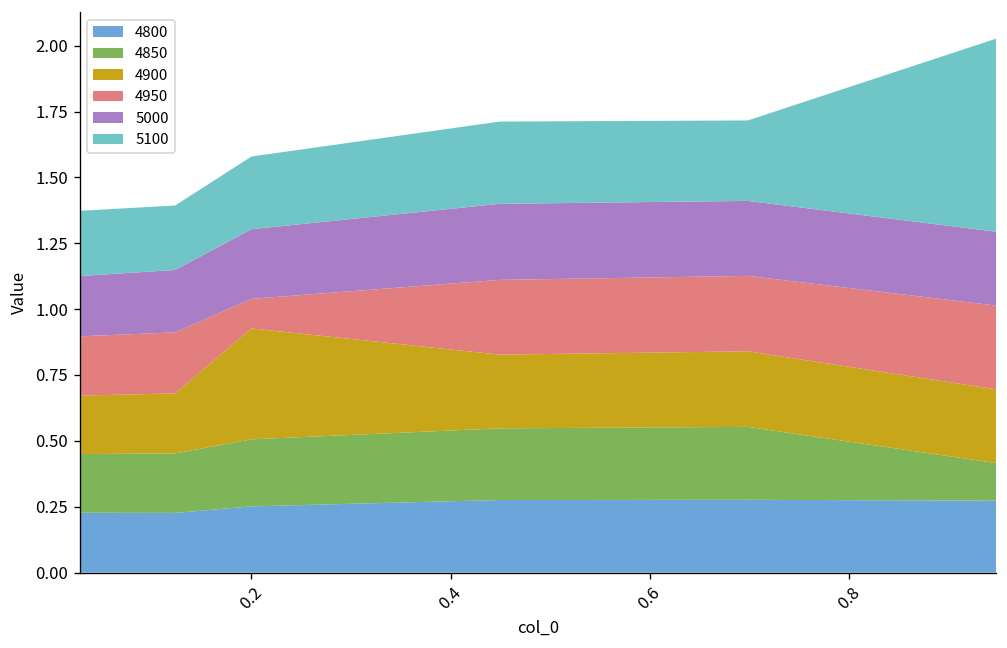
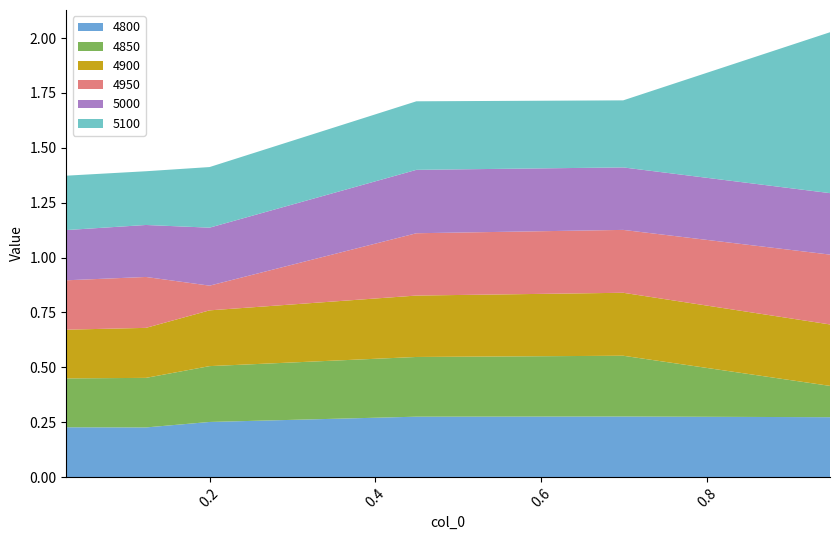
4900, 0.2: 0.42 -> 0.25
